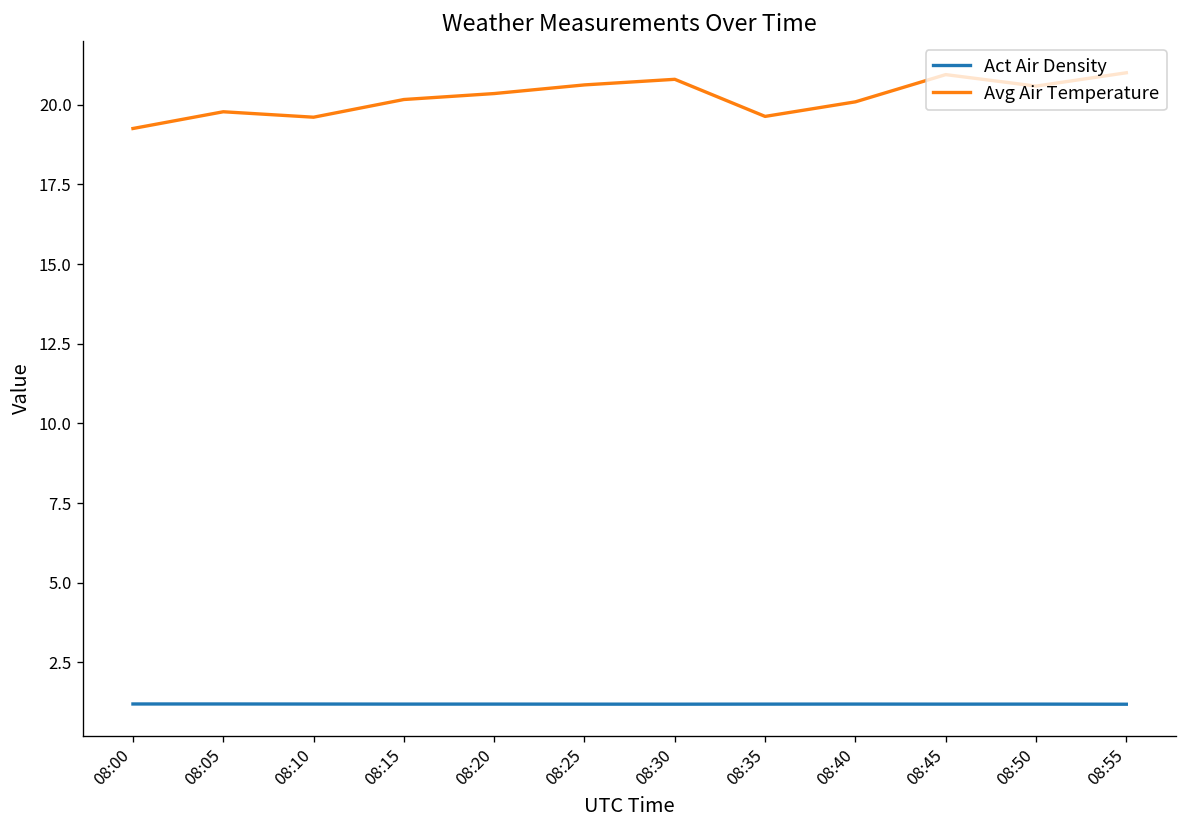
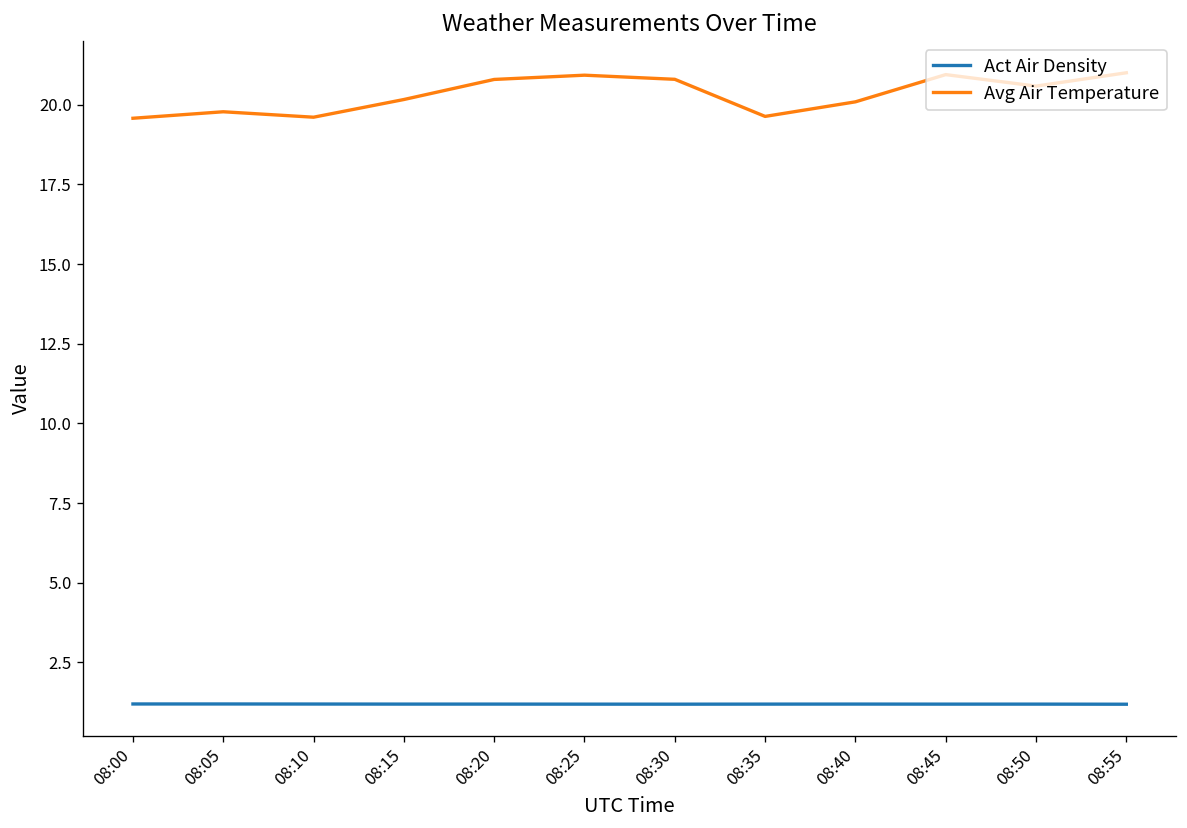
Avg Air Temperature, 08:00: 19.3 -> 19.6
Avg Air Temperature, 08:20: 20.4 -> 20.8
Avg Air Temperature, 08:25: 20.6 -> 20.9
